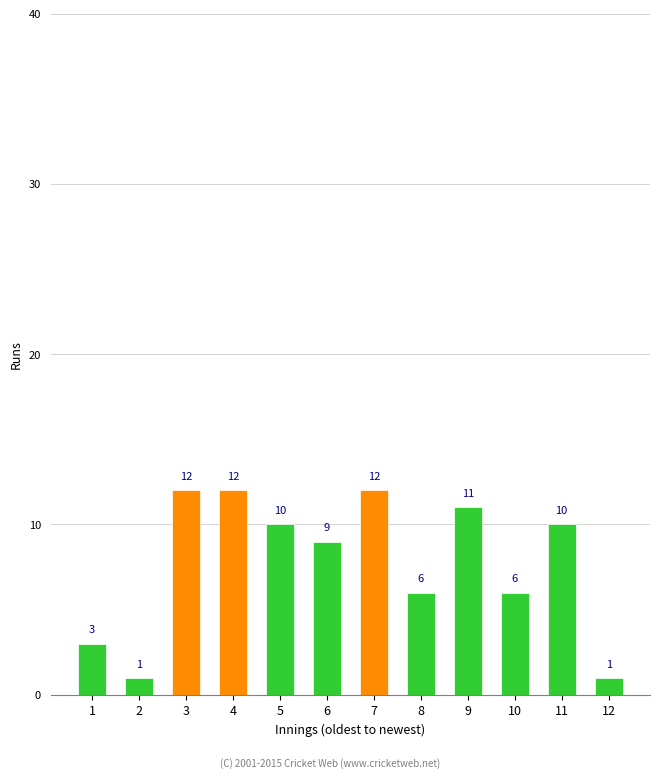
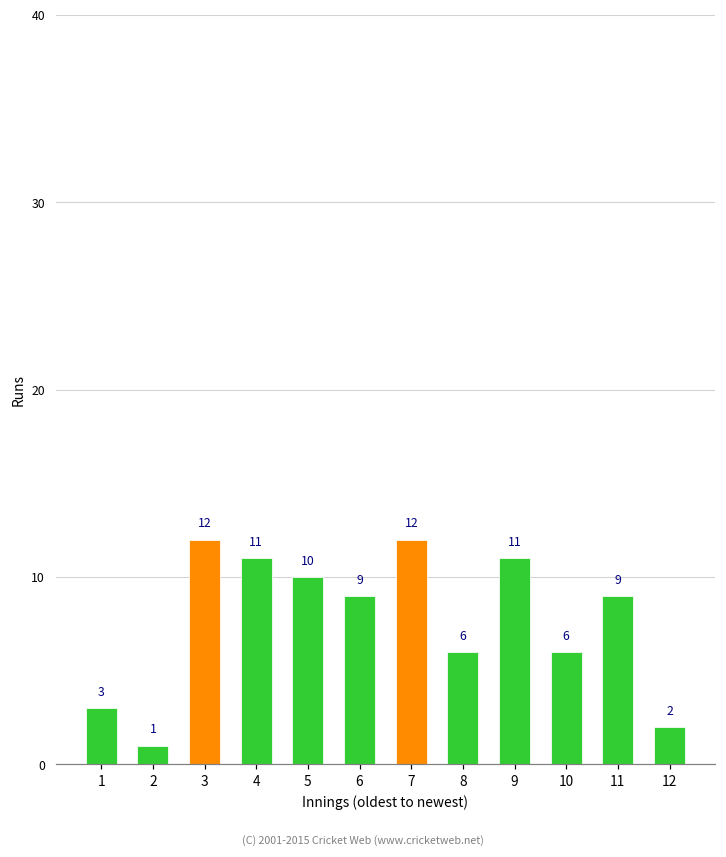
4: 12 -> 11
11: 10 -> 9
12: 1 -> 2
